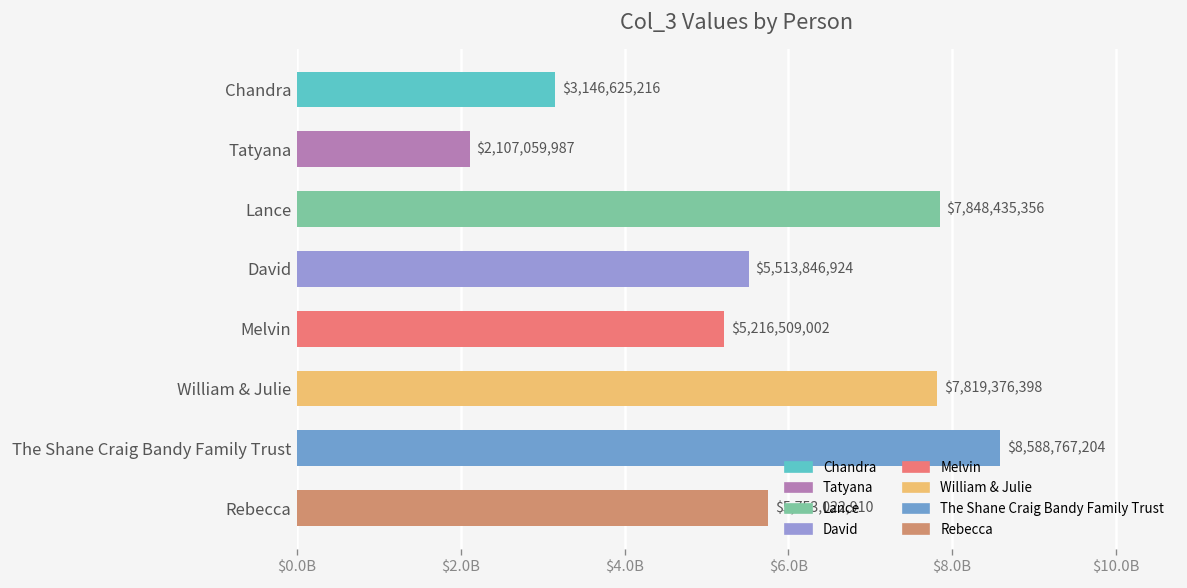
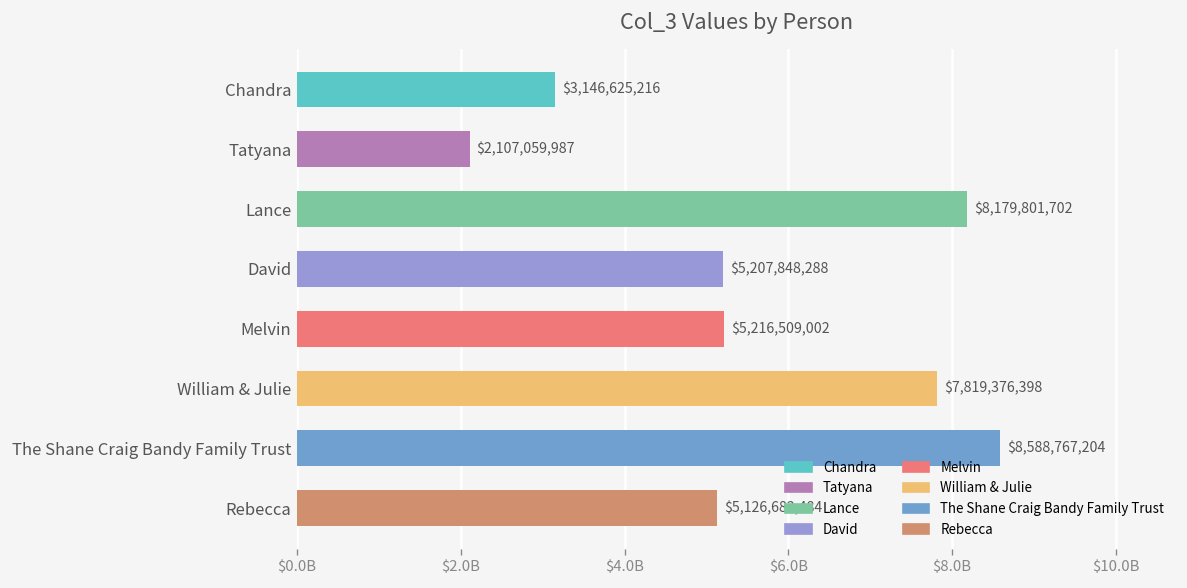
Lance: $7,848,435,356 -> $8,179,801,702
David: $5,513,846,924 -> $5,207,848,288
Rebecca: $5,753,022,910 -> $5,126,682,484
